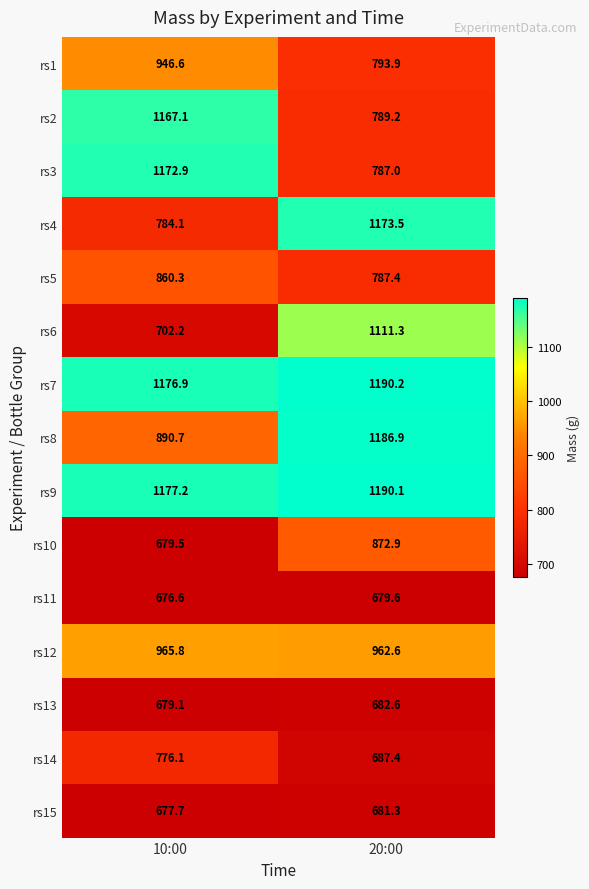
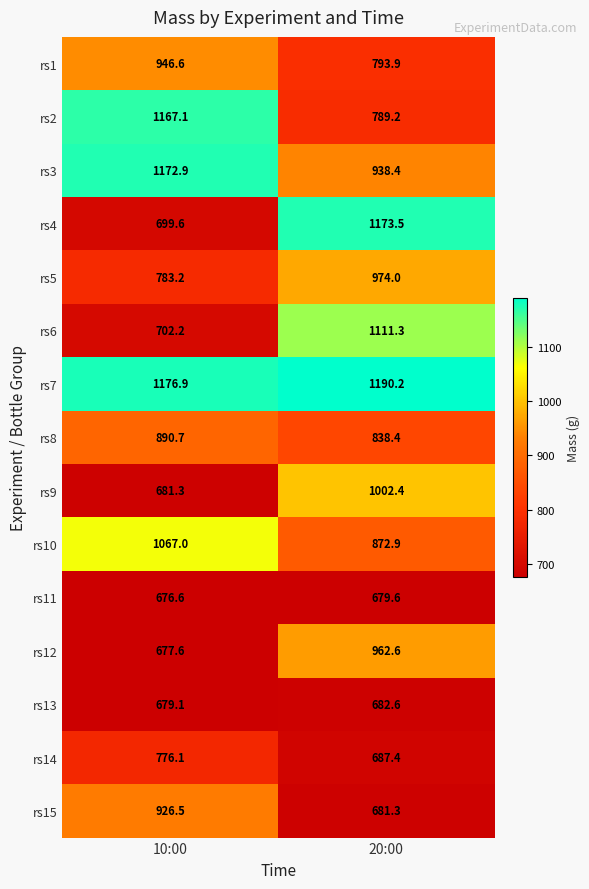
rs3, 20:00: 787.0 -> 938.4
rs4, 10:00: 784.1 -> 699.6
rs5, 10:00: 860.3 -> 783.2
rs5, 20:00: 787.4 -> 974.0
rs8, 20:00: 1186.9 -> 838.4
rs9, 10:00: 1177.2 -> 681.3
rs9, 20:00: 1190.1 -> 1002.4
rs10, 10:00: 679.5 -> 1067.0
rs12, 10:00: 965.8 -> 677.6
rs15, 10:00: 677.7 -> 926.5
